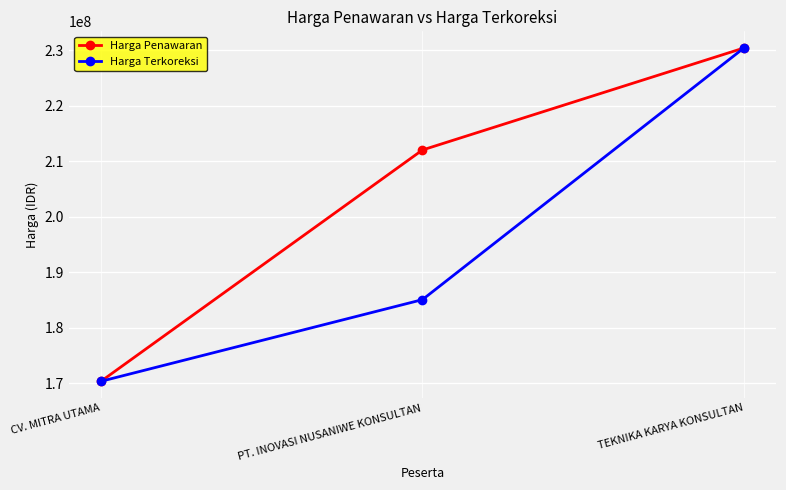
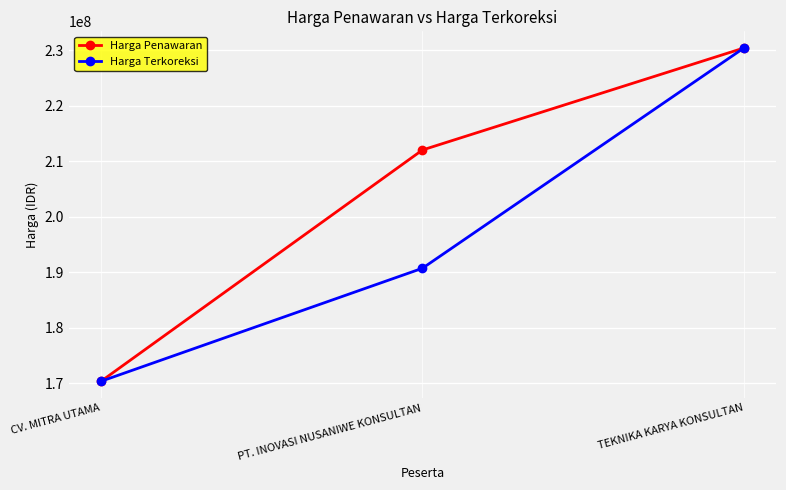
Harga Terkoreksi, PT. INOVASI NUSANIWE KONSULTAN: 185000000 -> 191000000
